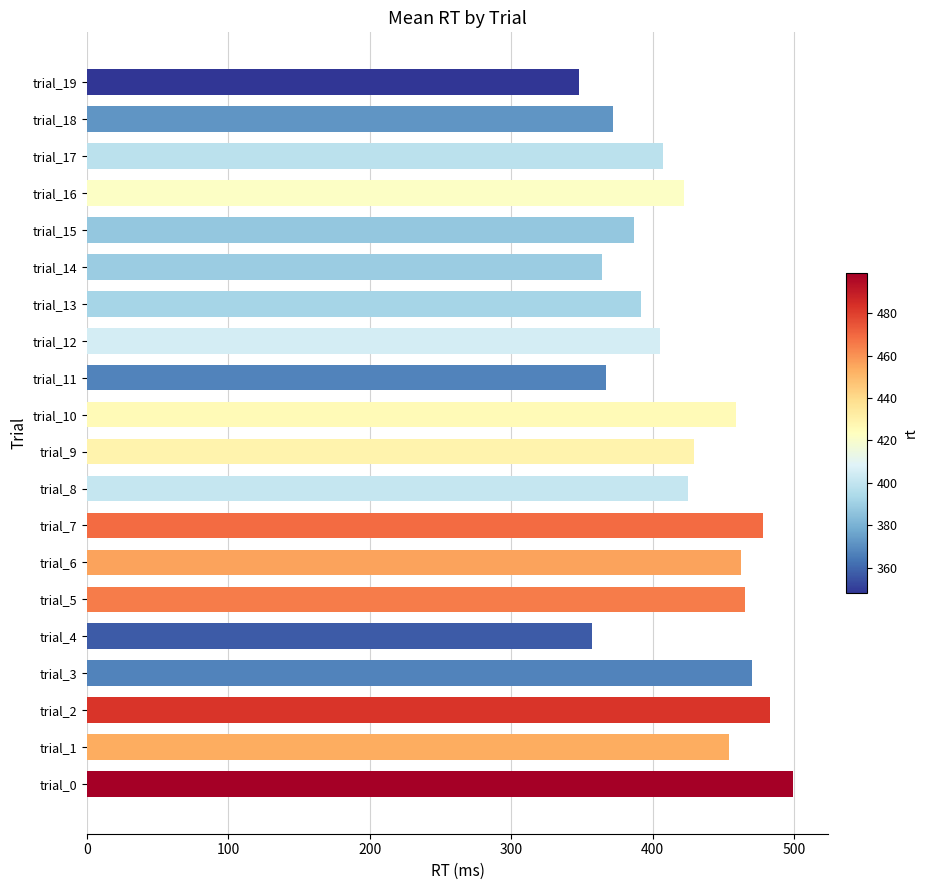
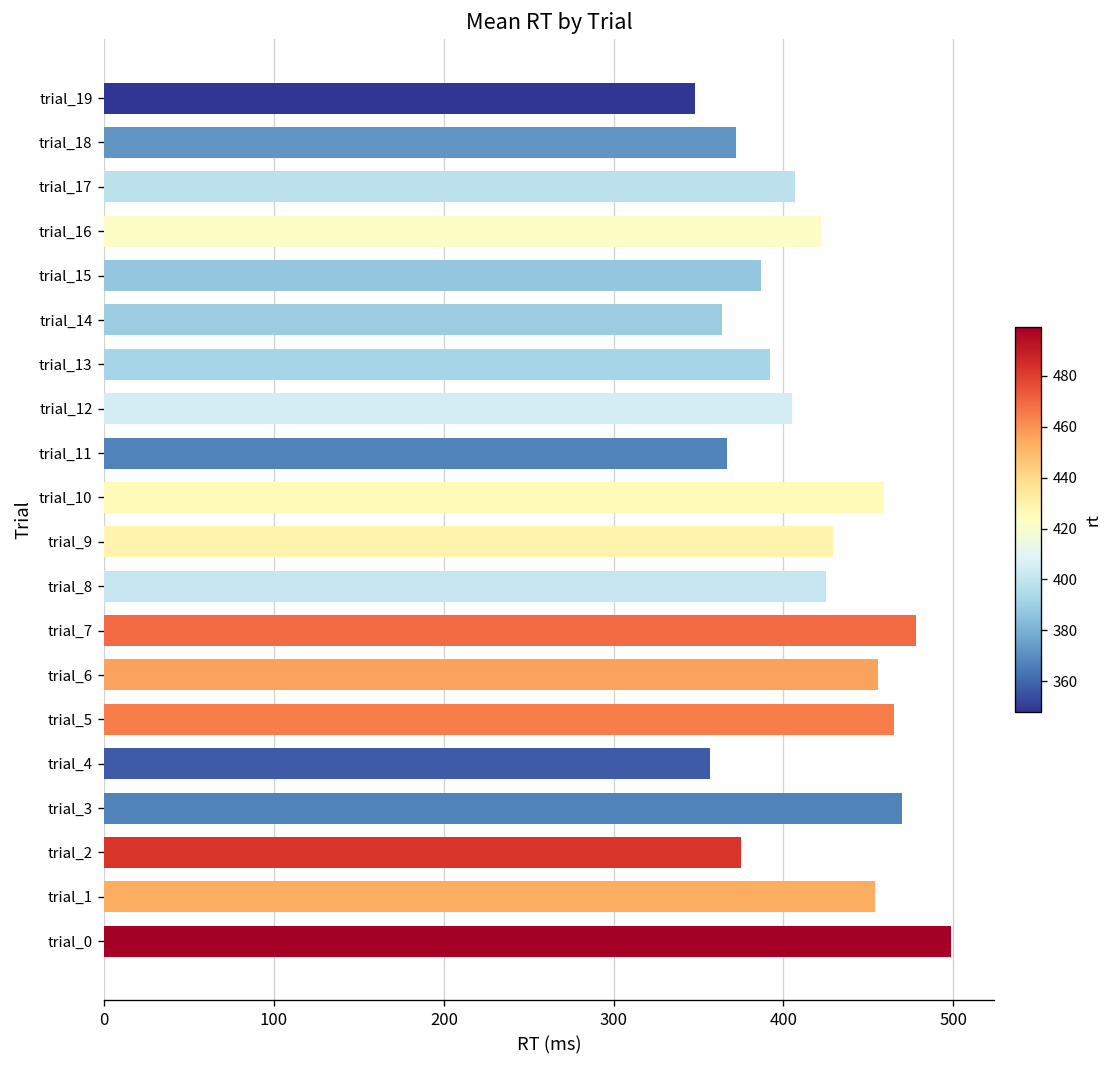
trial_6: 462 -> 456
trial_2: 483 -> 375
